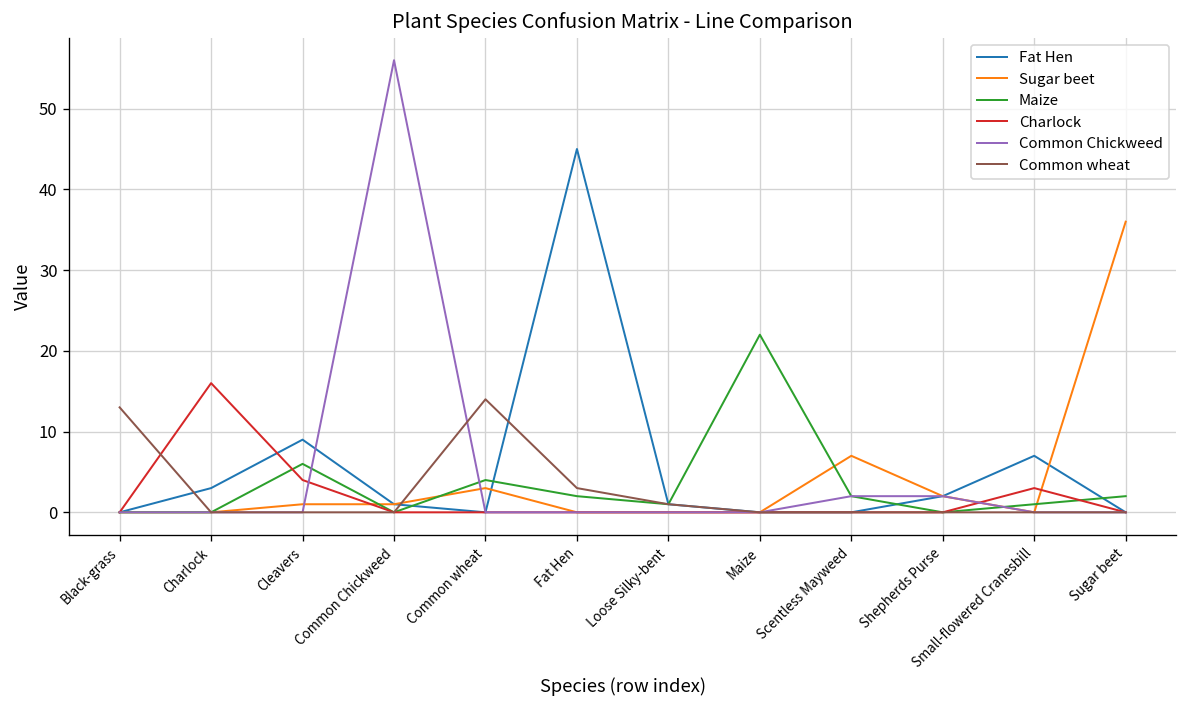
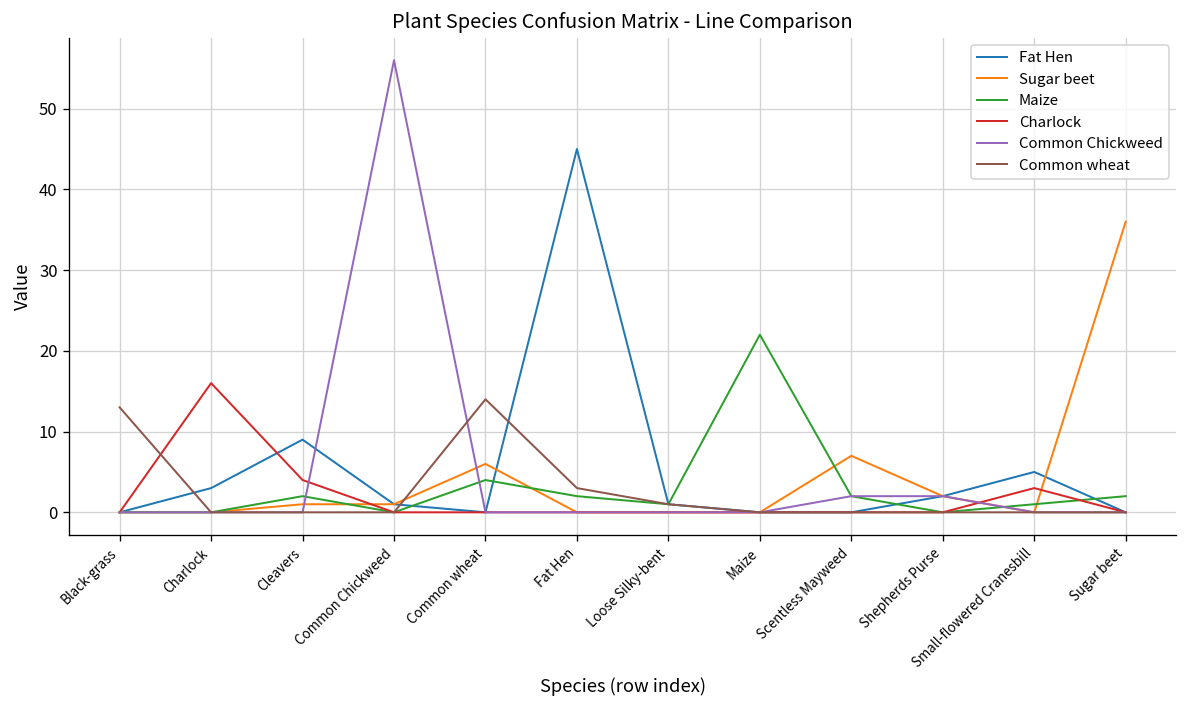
Maize, Cleavers: 6 -> 2
Sugar beet, Common wheat: 3 -> 6
Fat Hen, Small-flowered Cranesbill: 7 -> 5
